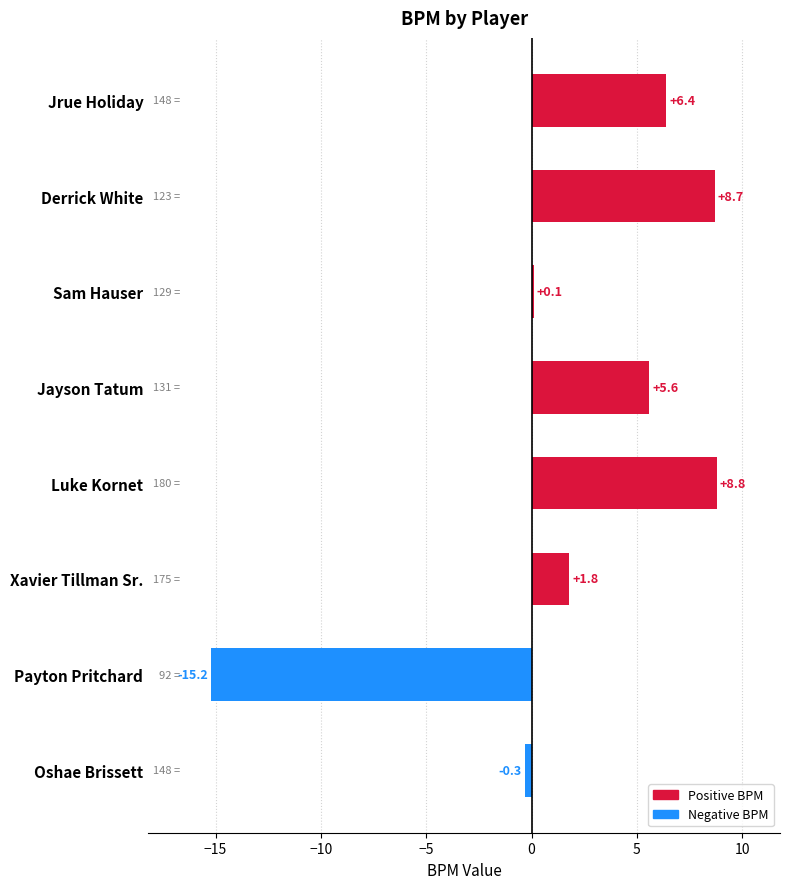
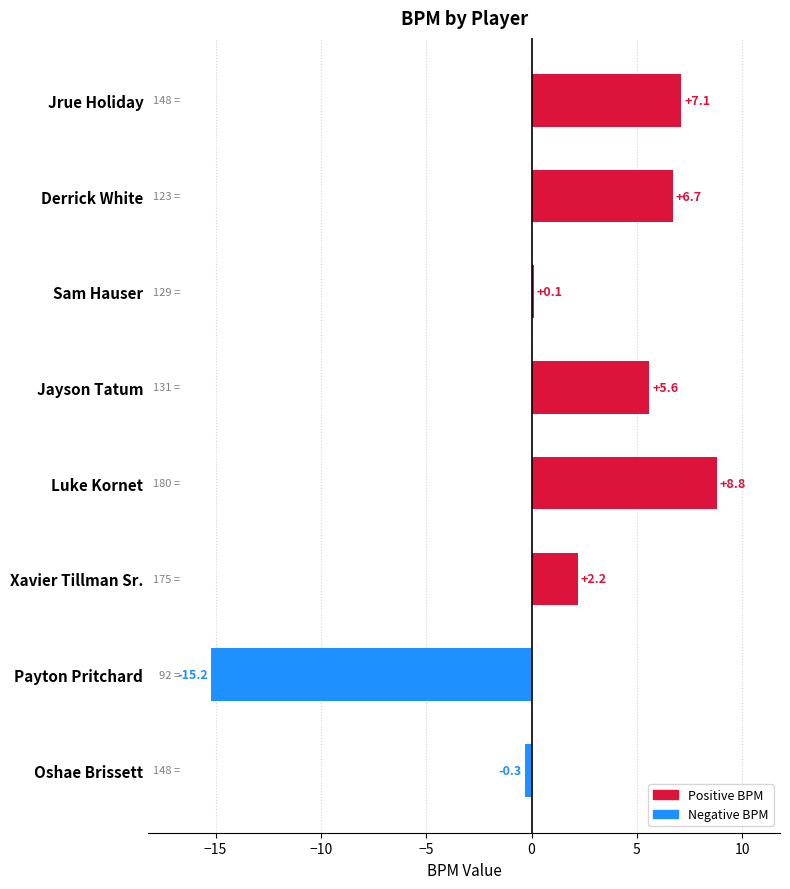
Jrue Holiday: +6.4 -> +7.1
Derrick White: +8.7 -> +6.7
Xavier Tillman Sr.: +1.8 -> +2.2
